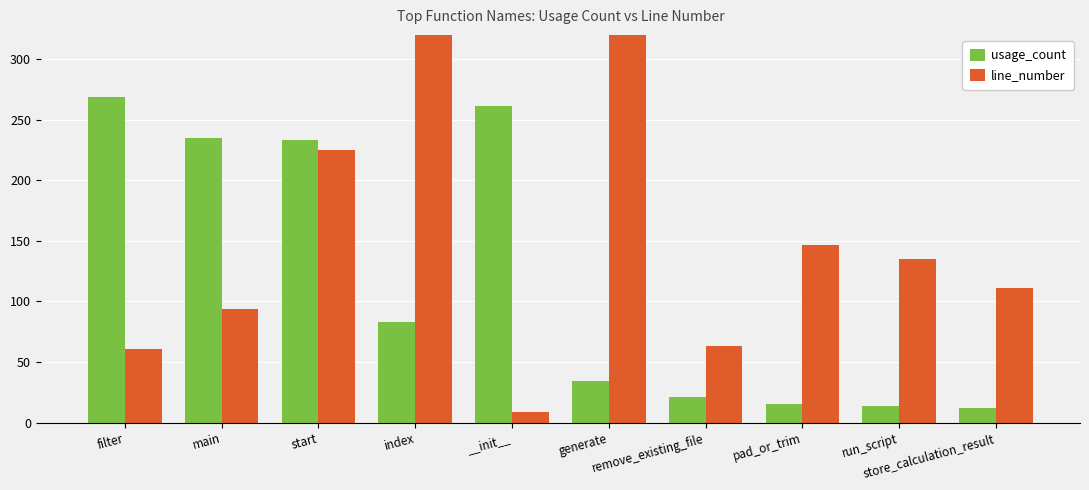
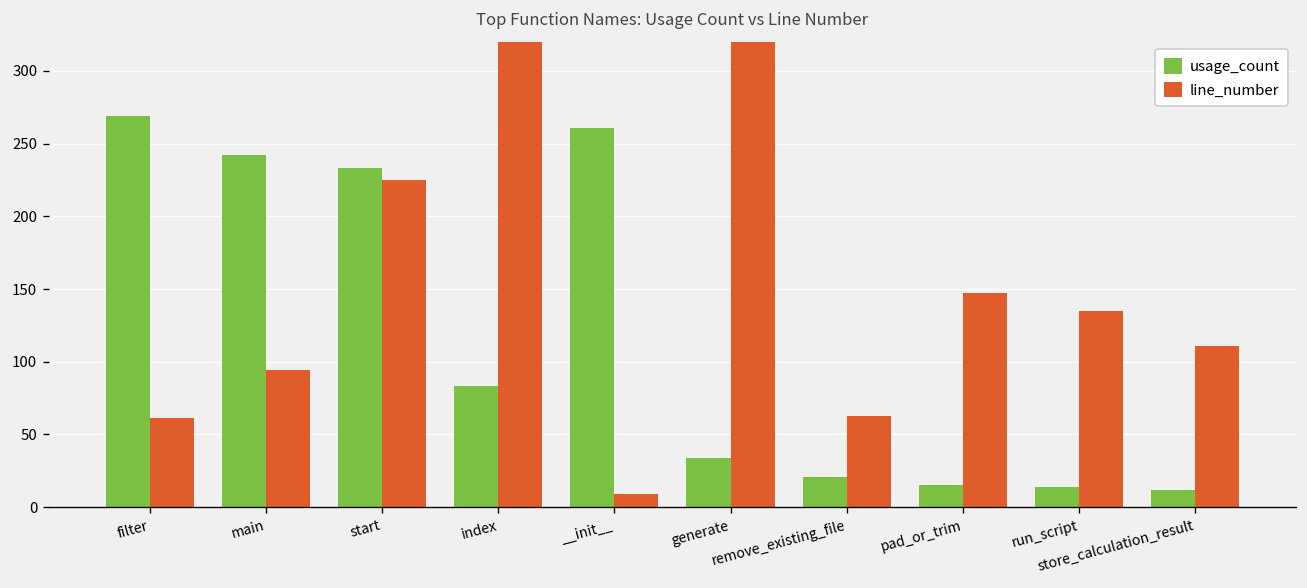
usage_count, main: 235 -> 242
